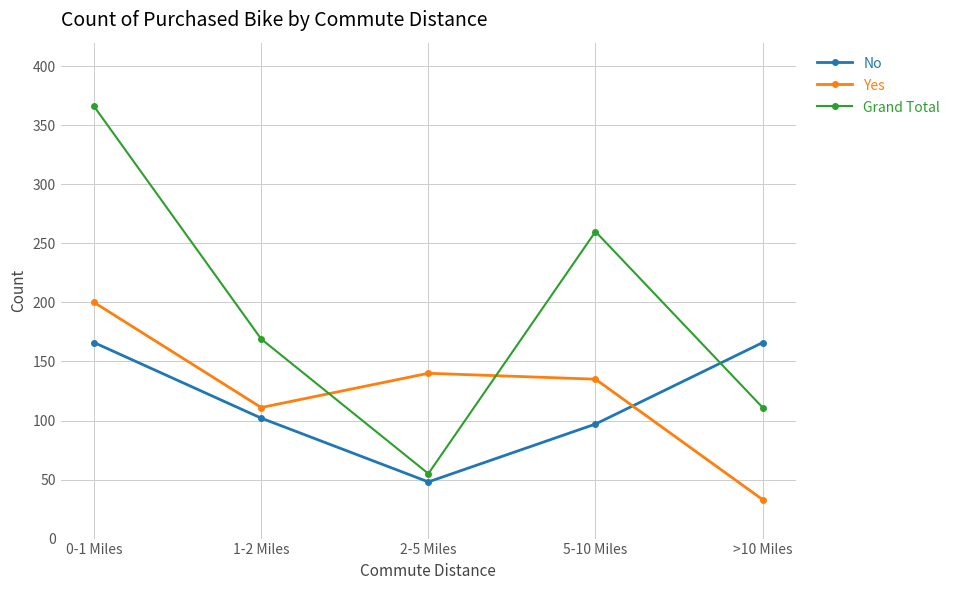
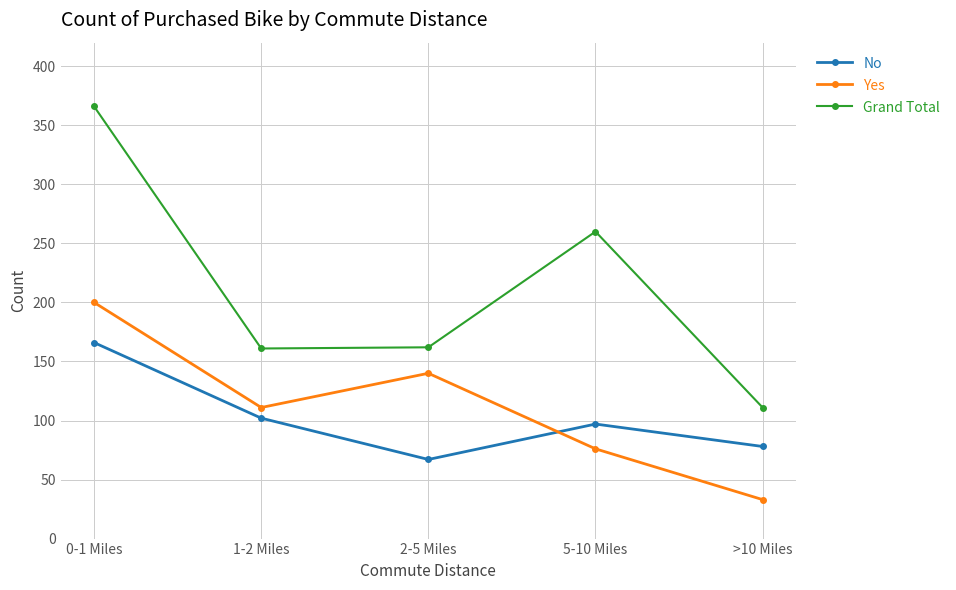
Grand Total, 1-2 Miles: 169 -> 161
No, 2-5 Miles: 48 -> 67
Grand Total, 2-5 Miles: 55 -> 162
Yes, 5-10 Miles: 135 -> 76
No, >10 Miles: 166 -> 78
